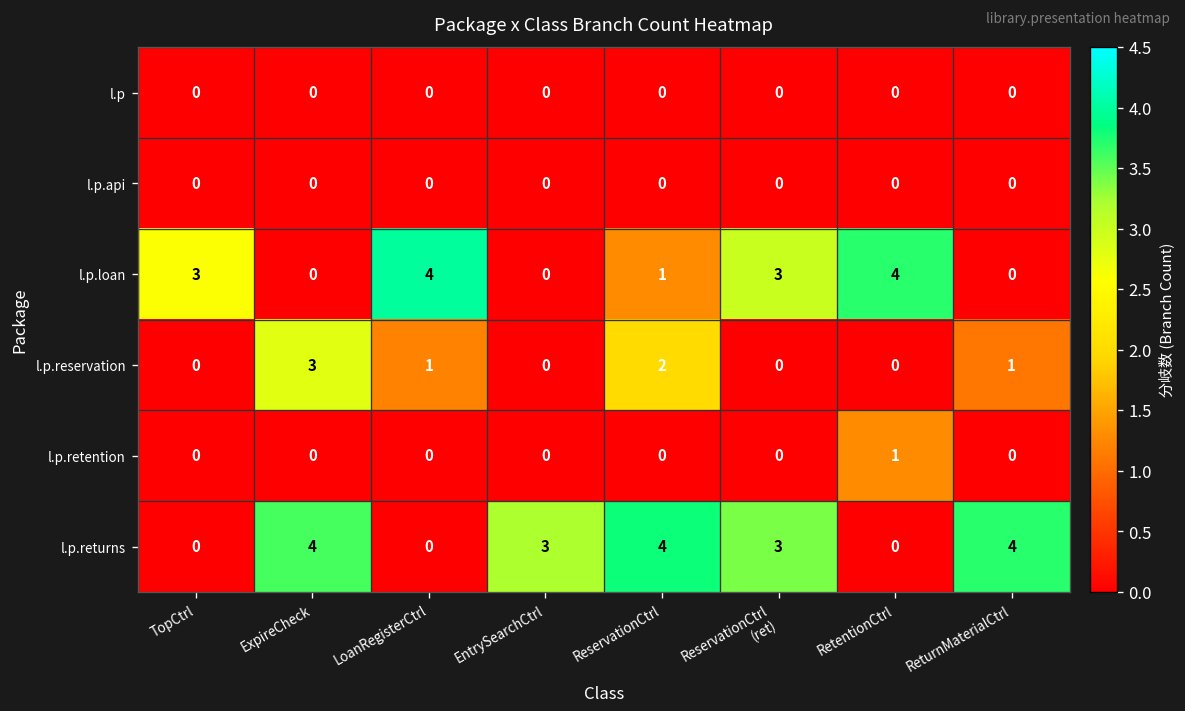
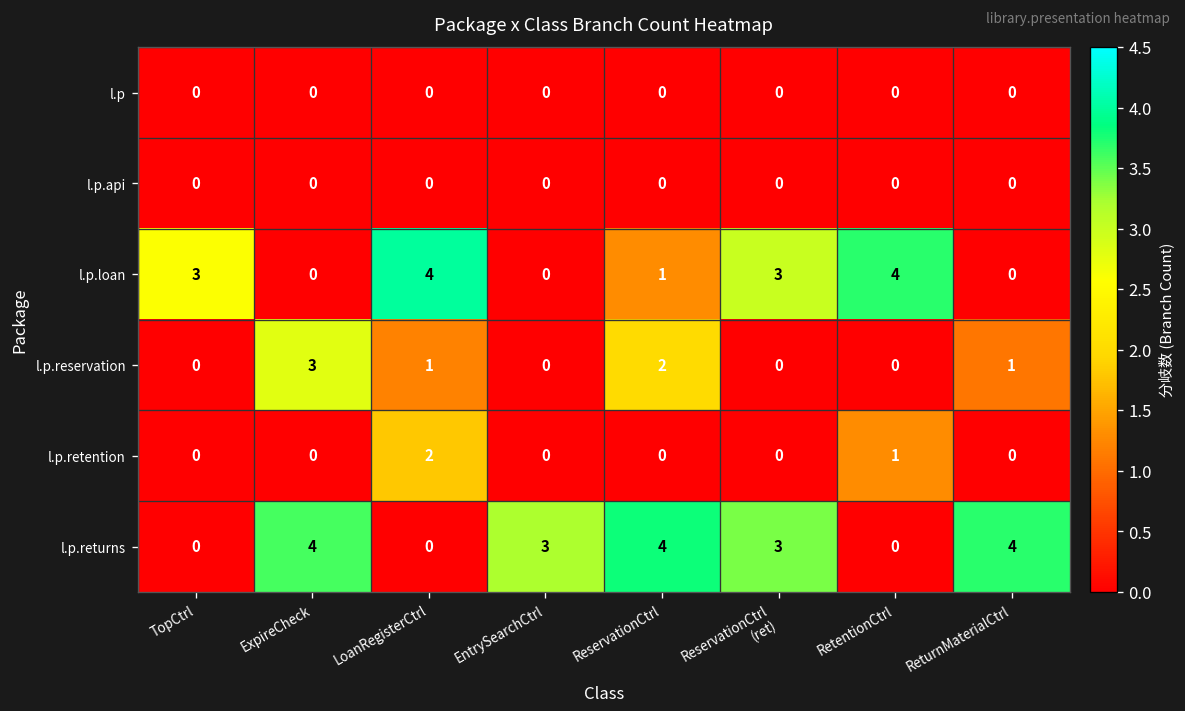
l.p.retention, LoanRegisterCtrl: 0 -> 2
